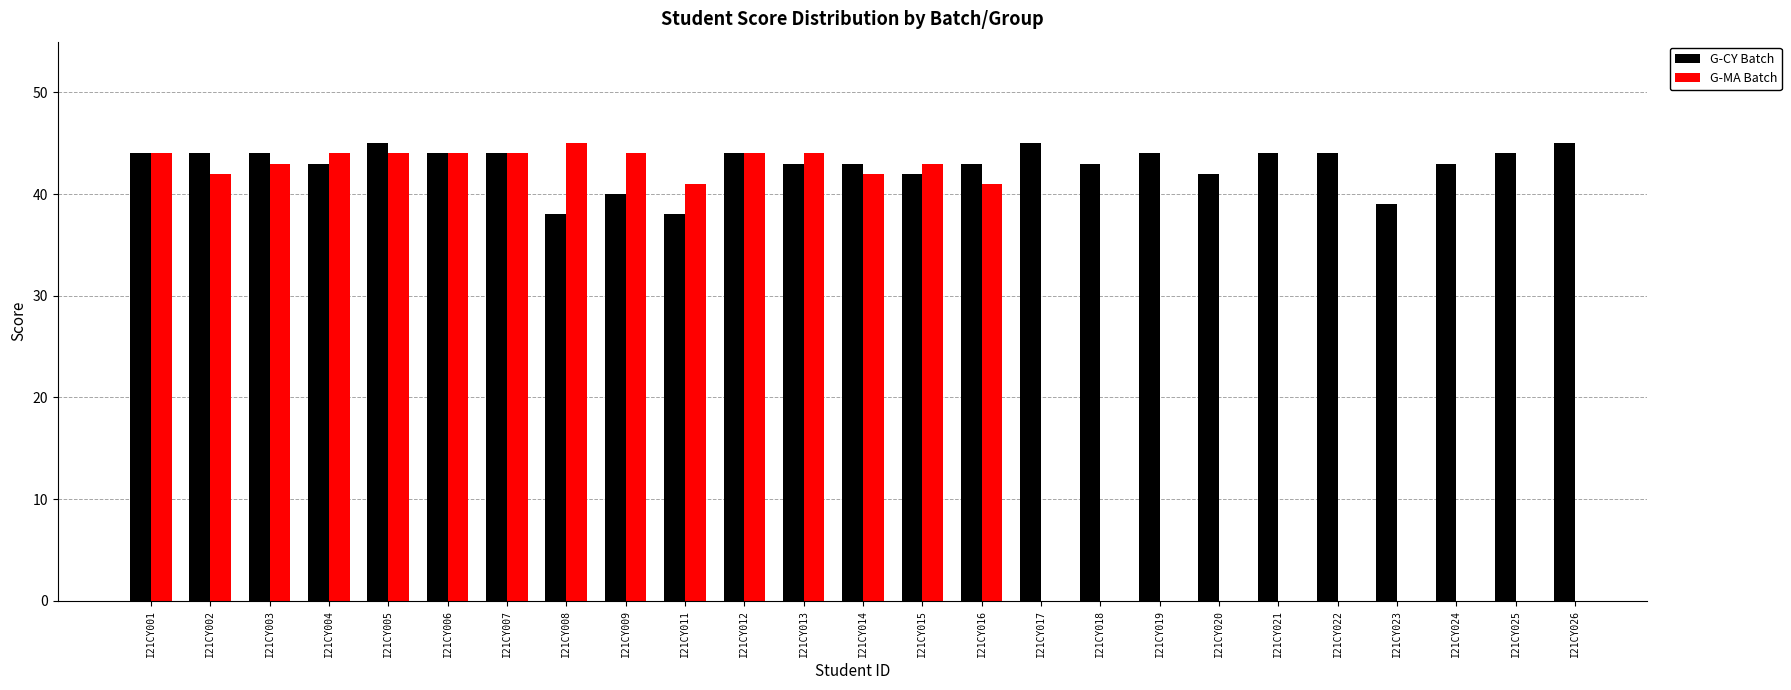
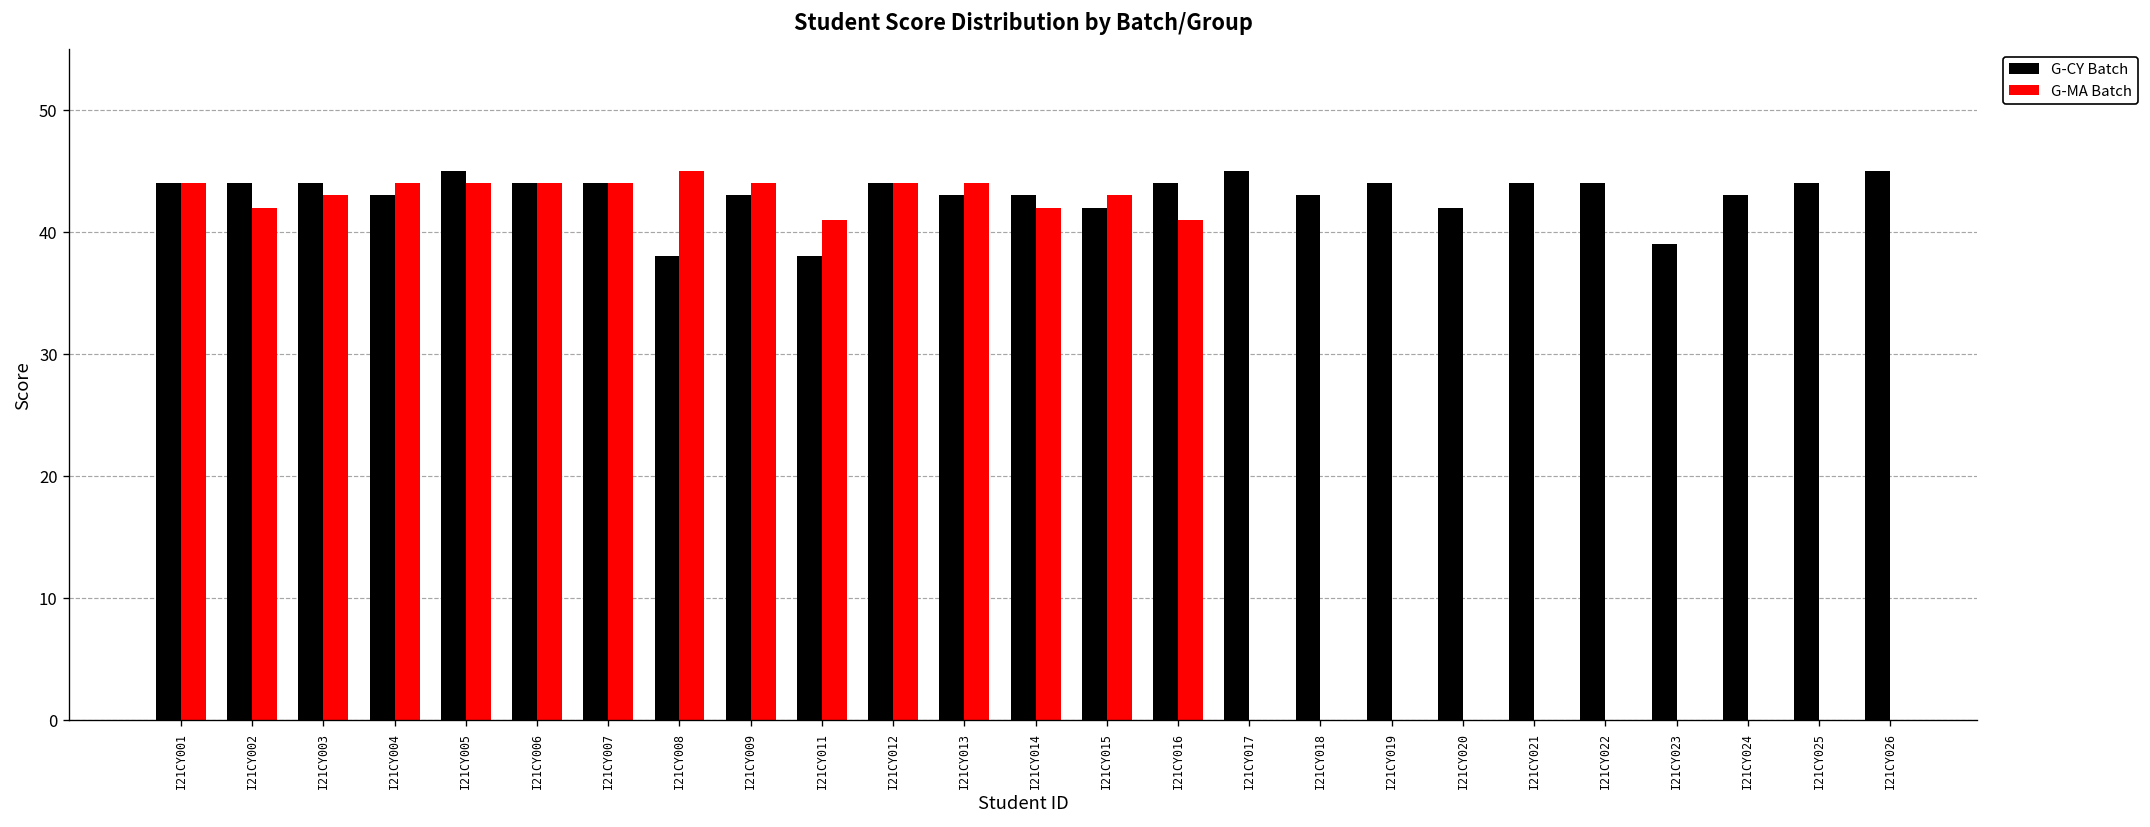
G-CY Batch, I21CY009: 40 -> 43
G-CY Batch, I21CY016: 43 -> 44
